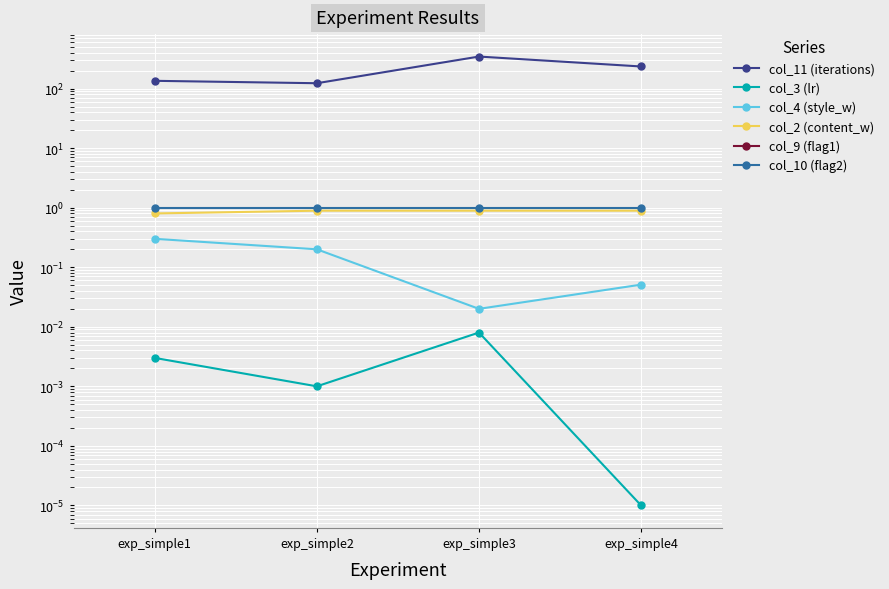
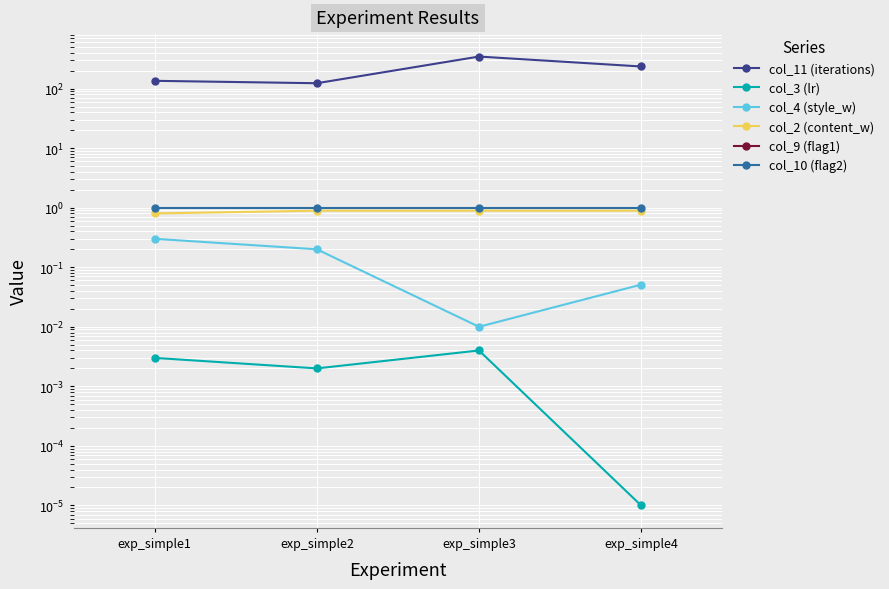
col_3 (lr), exp_simple2: 0.001 -> 0.002
col_3 (lr), exp_simple3: 0.008 -> 0.004
col_4 (style_w), exp_simple3: 0.02 -> 0.01
